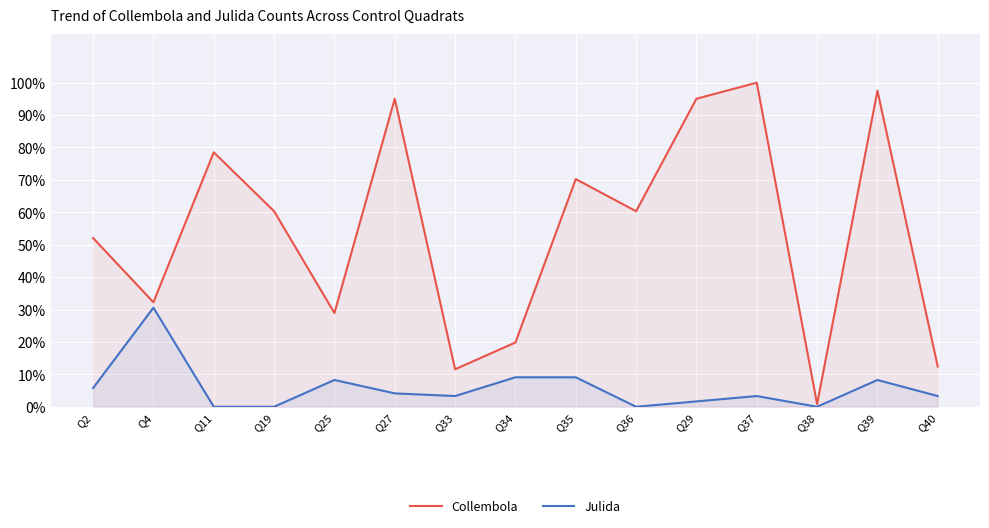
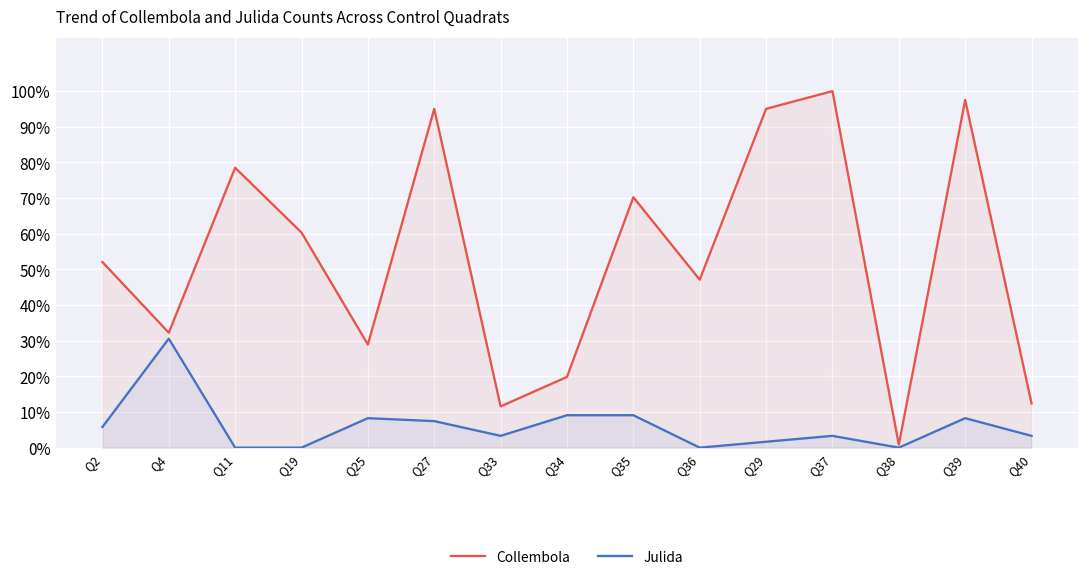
Julida, Q27: 4% -> 7%
Collembola, Q36: 60% -> 47%
